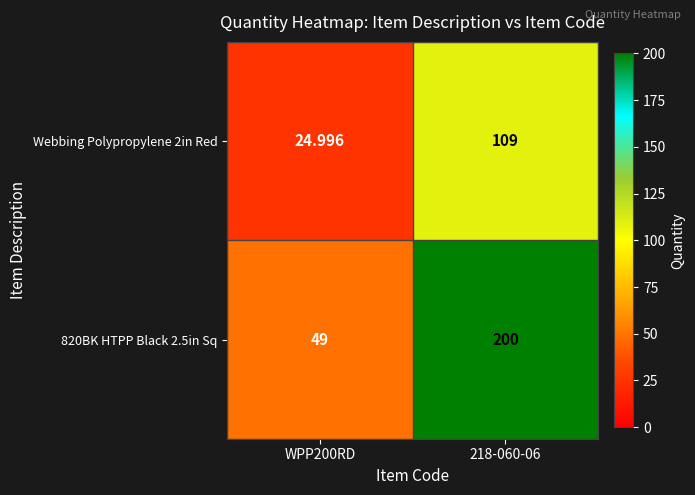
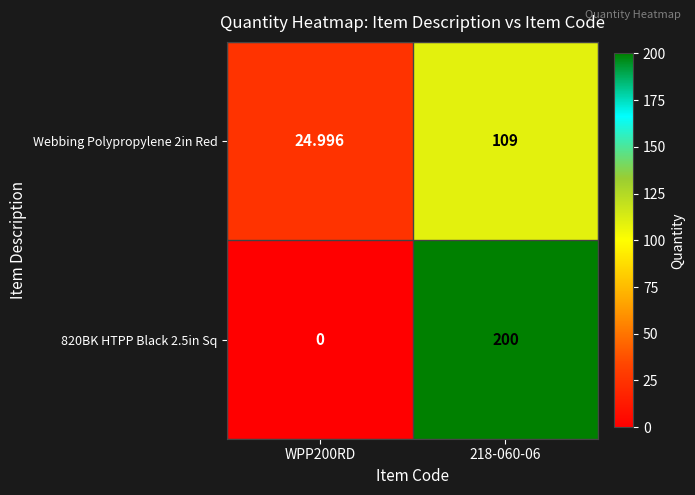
820BK HTPP Black 2.5in Sq, WPP200RD: 49 -> 0
